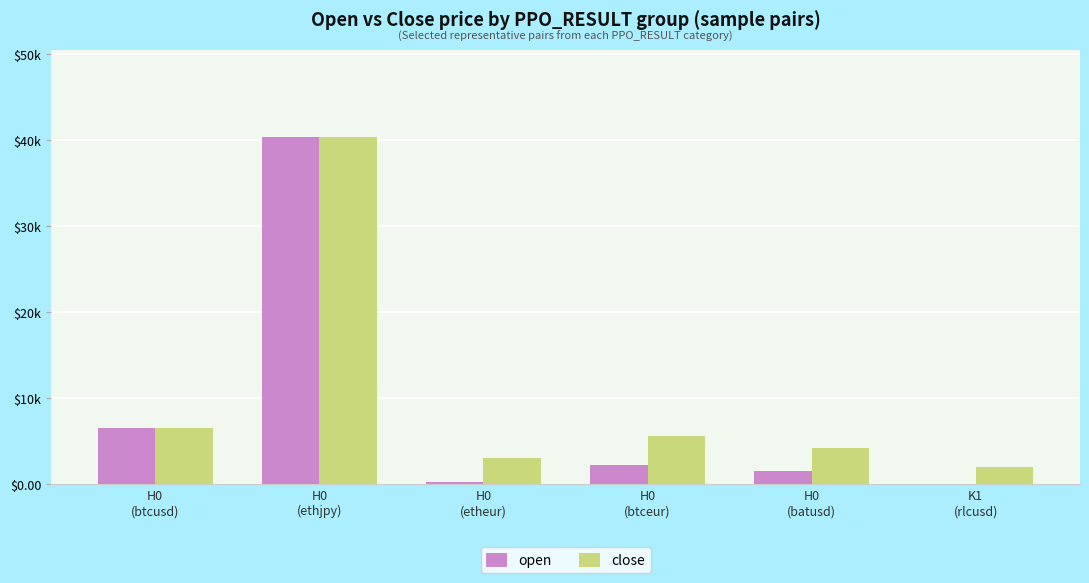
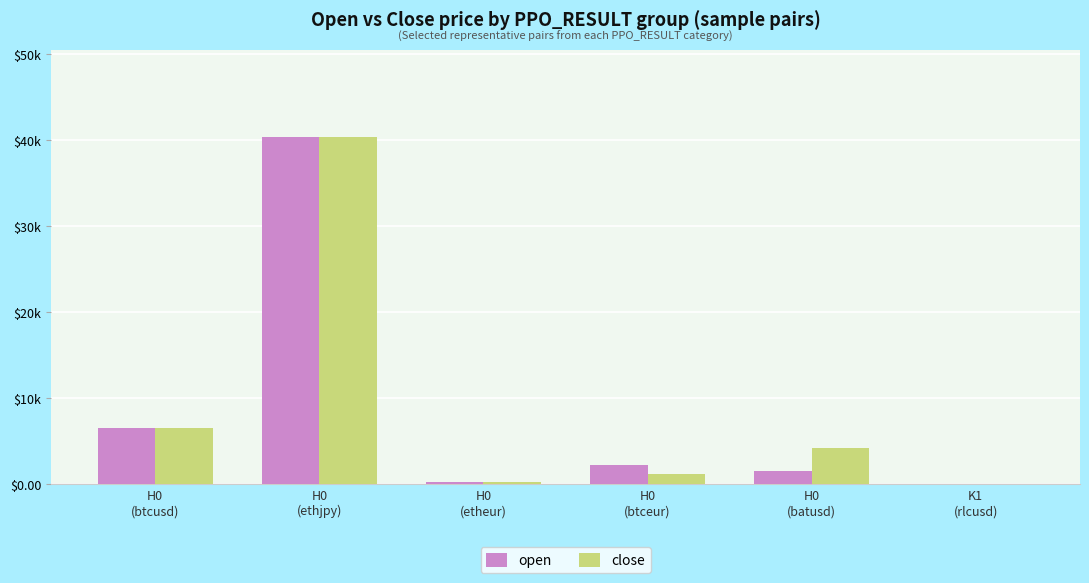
close, H0 (etheur): $3000 -> $0
close, H0 (btceur): $6000 -> $1000
close, K1 (rlcusd): $2000 -> $0
